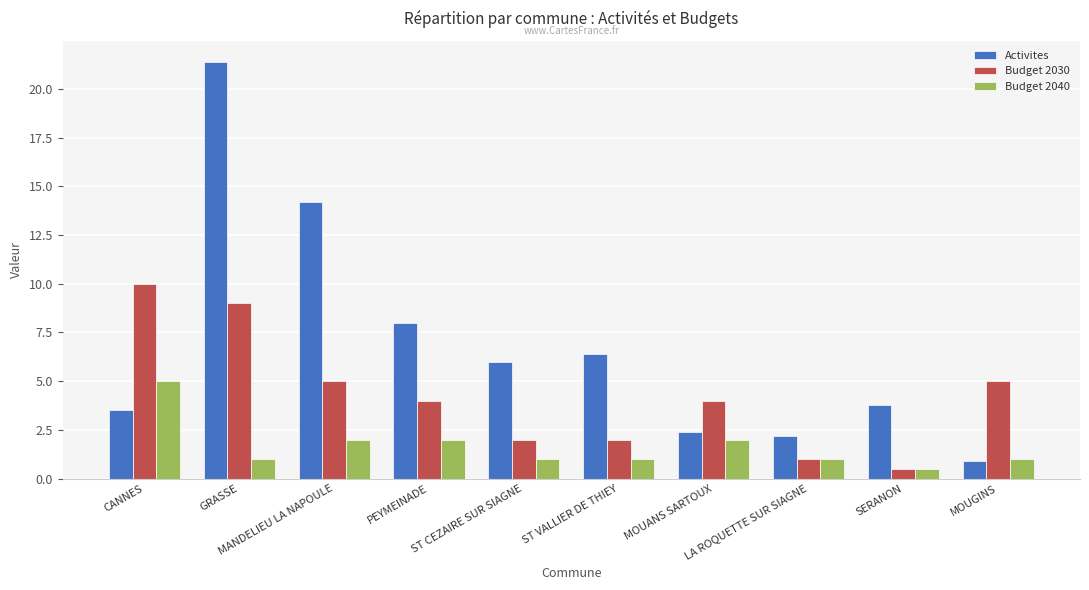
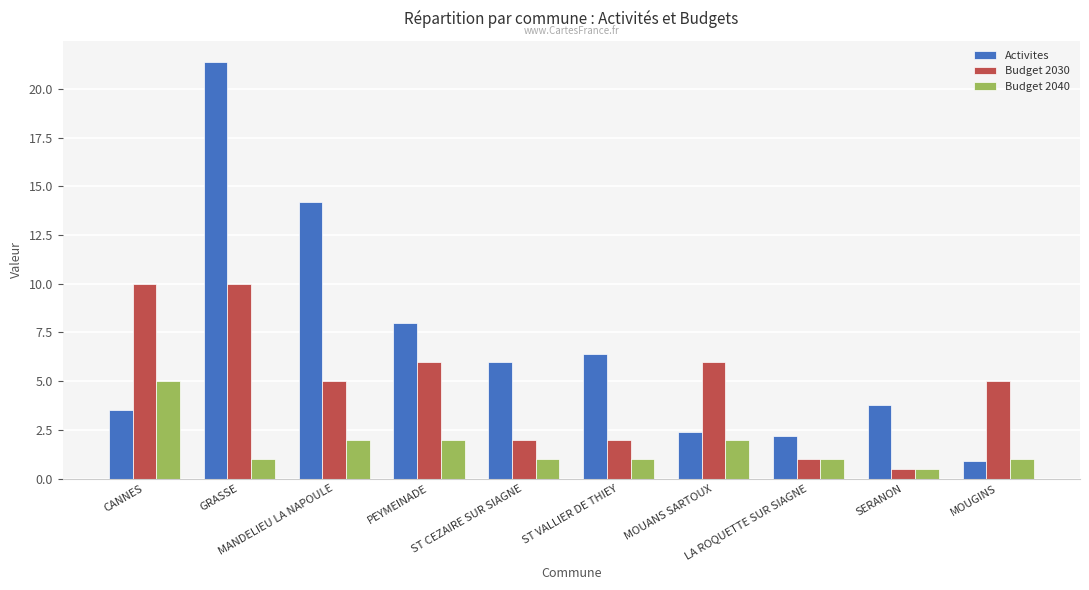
Budget 2030, GRASSE: 9 -> 10
Budget 2030, PEYMEINADE: 4 -> 6
Budget 2030, MOUANS SARTOUX: 4 -> 6
